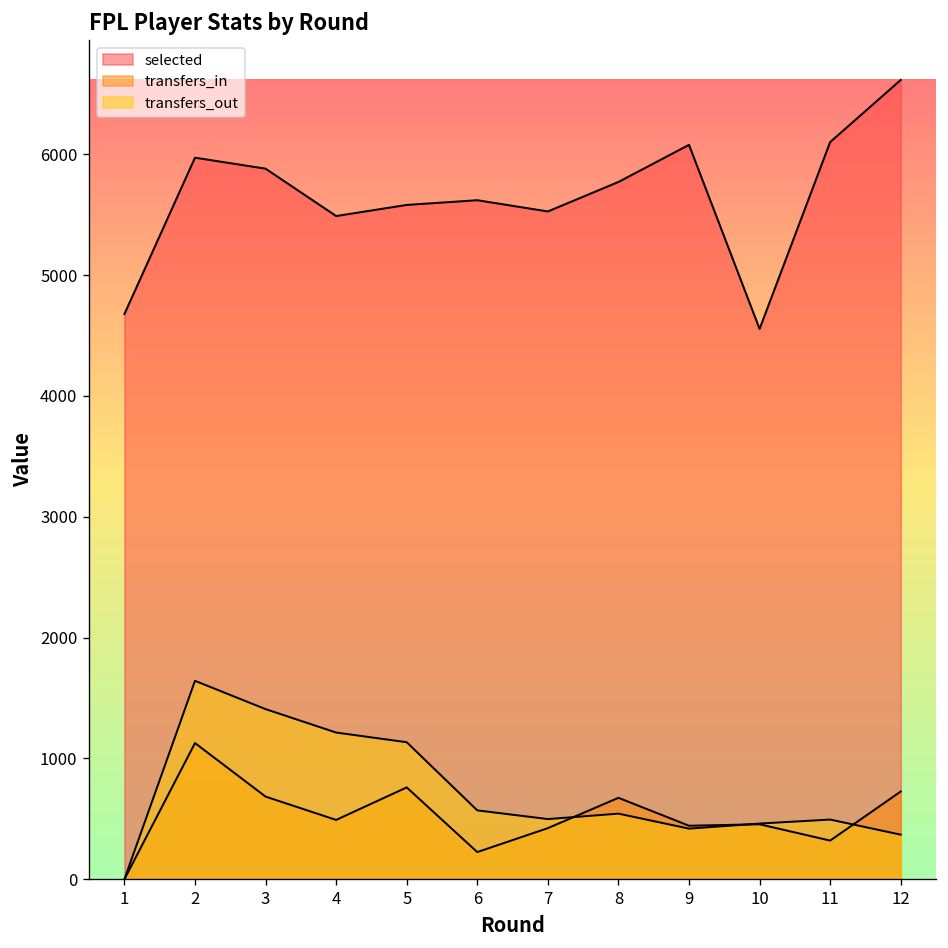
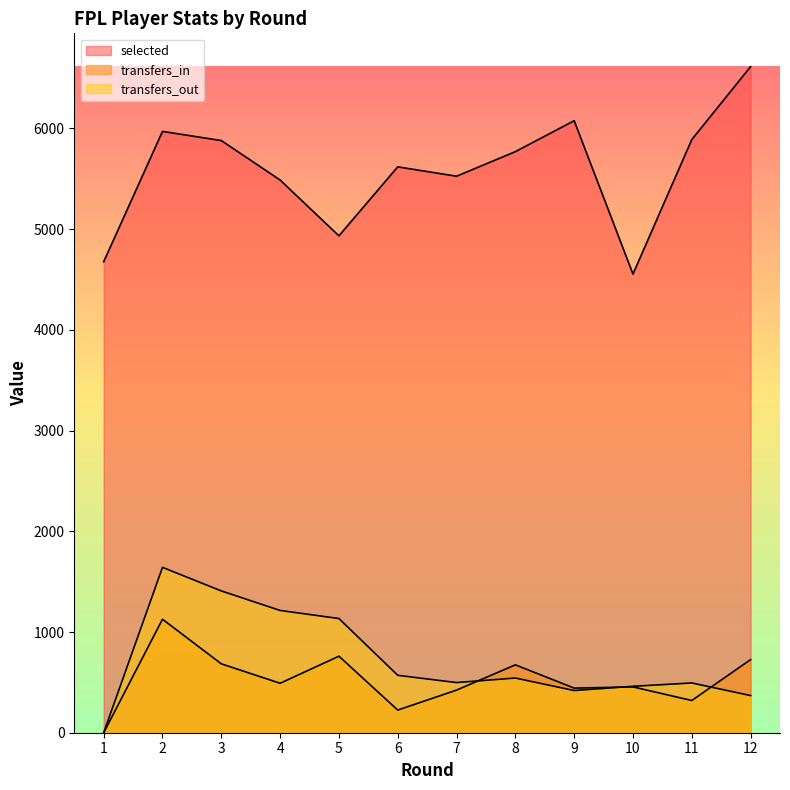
selected, 5: 5580 -> 4930
selected, 11: 6100 -> 5890
